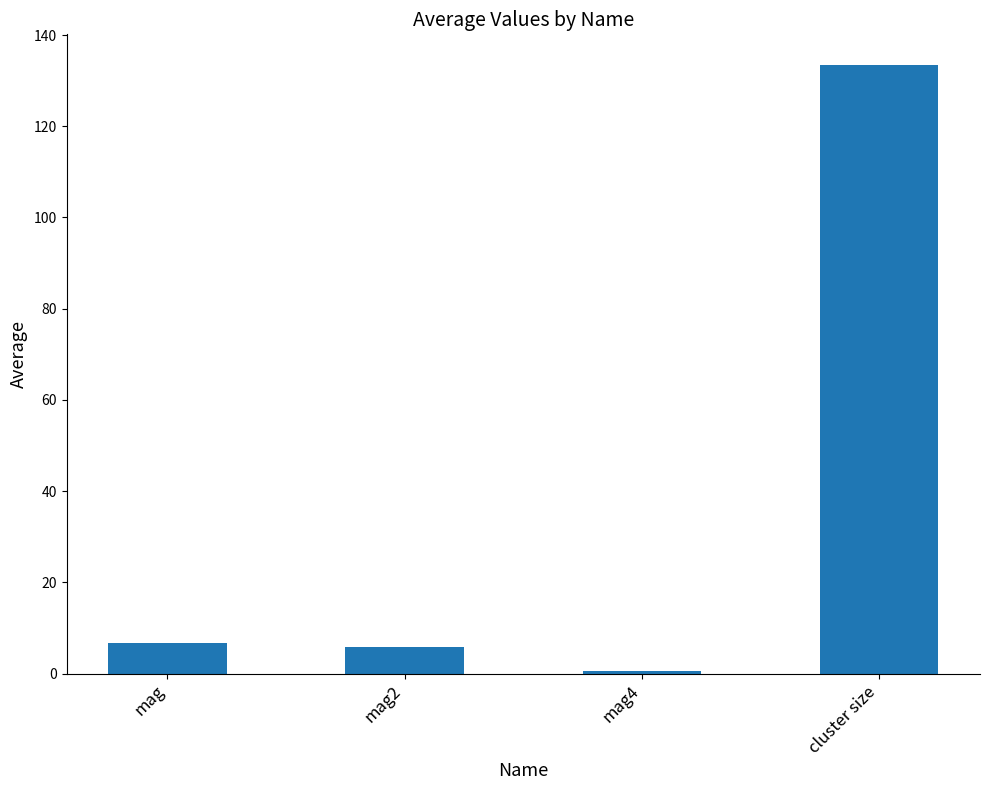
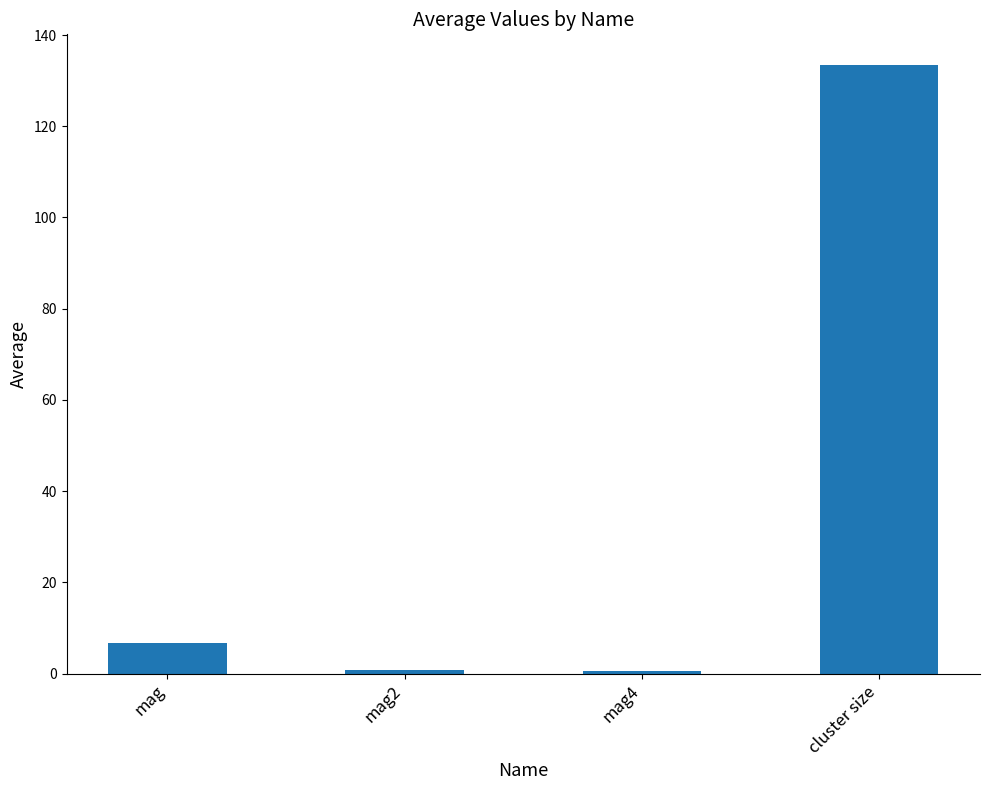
mag2: 6 -> 1
